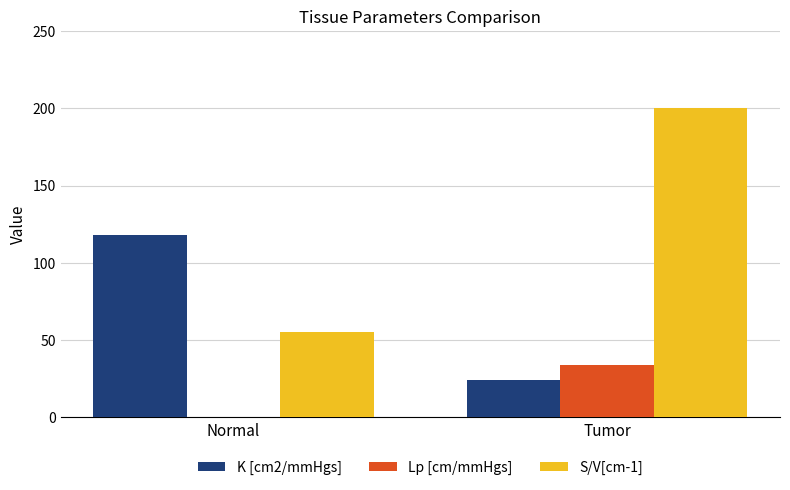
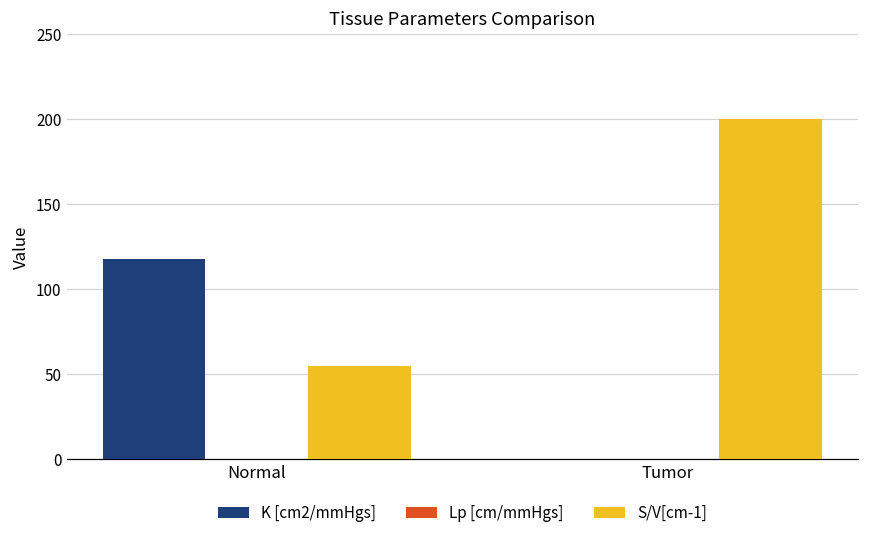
K [cm2/mmHgs], Tumor: 24 -> 0
Lp [cm/mmHgs], Tumor: 34 -> 0
